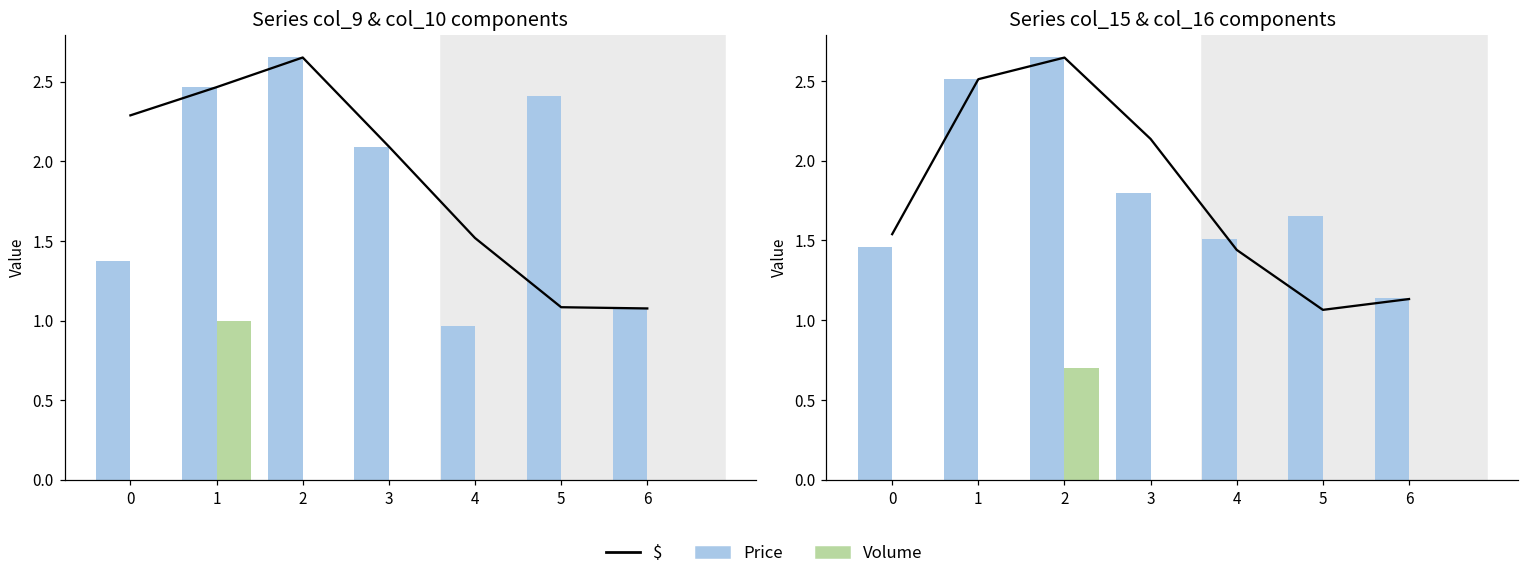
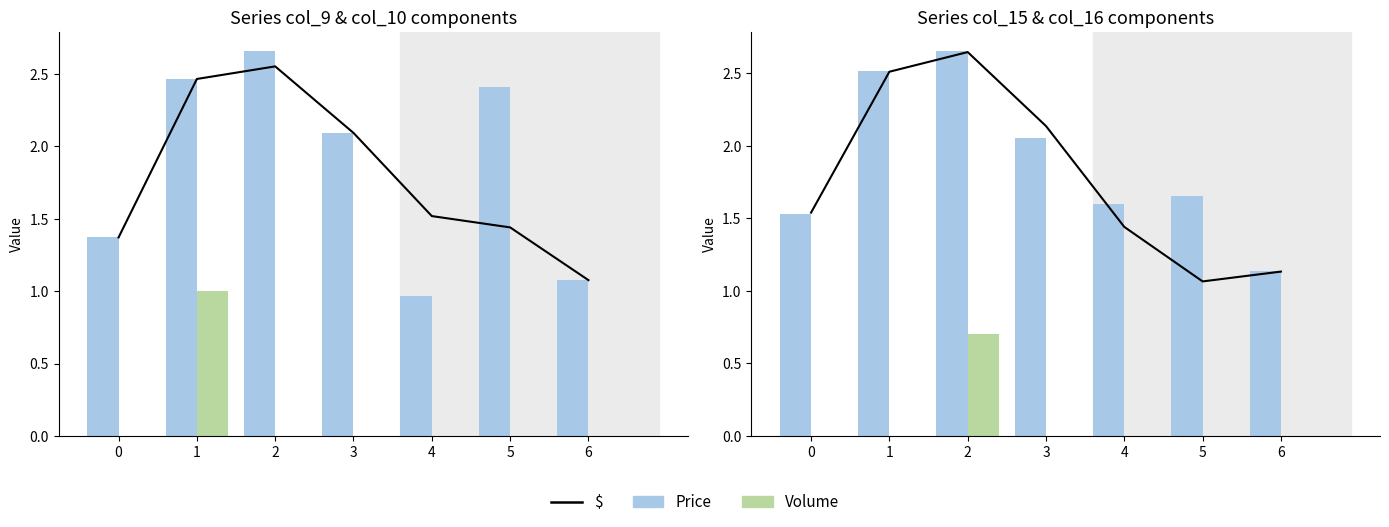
Series col_9 & col_10 components, $, 0: 2.29 -> 1.37
Series col_9 & col_10 components, $, 2: 2.65 -> 2.55
Series col_9 & col_10 components, $, 5: 1.08 -> 1.44
Series col_15 & col_16 components, Price, 0: 1.46 -> 1.53
Series col_15 & col_16 components, Price, 3: 1.80 -> 2.06
Series col_15 & col_16 components, Price, 4: 1.51 -> 1.60
